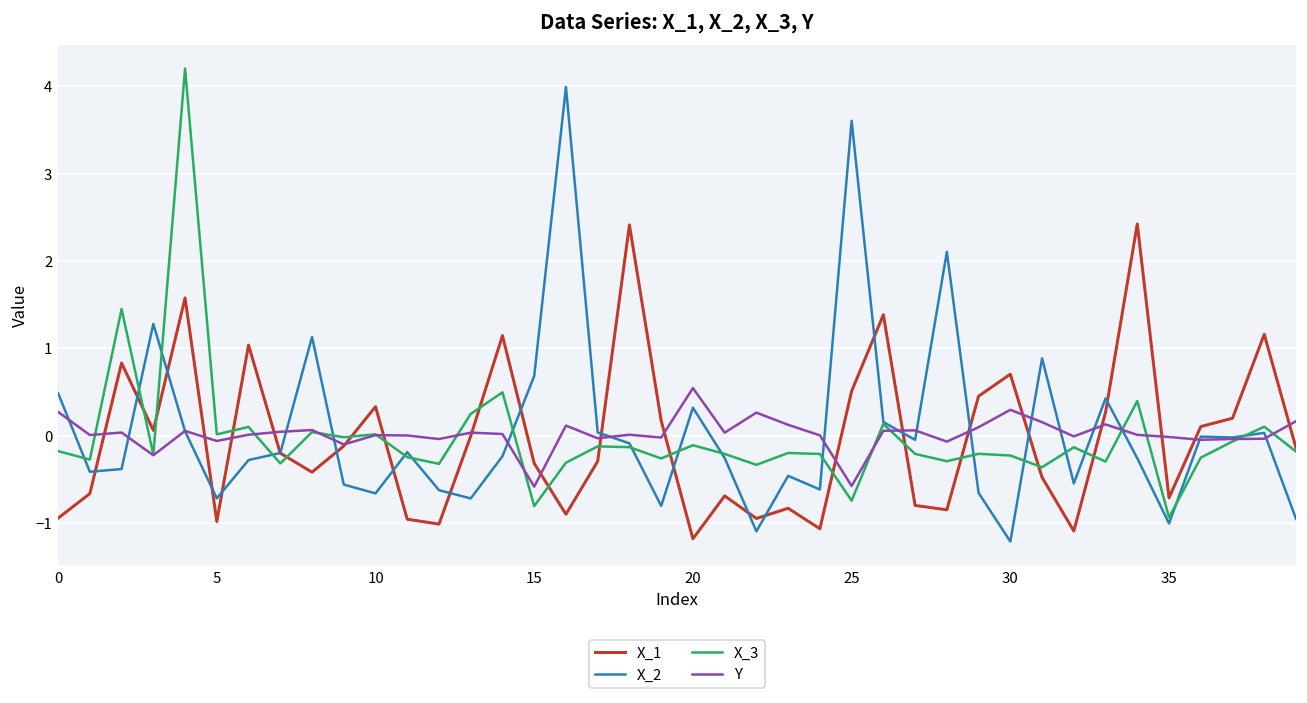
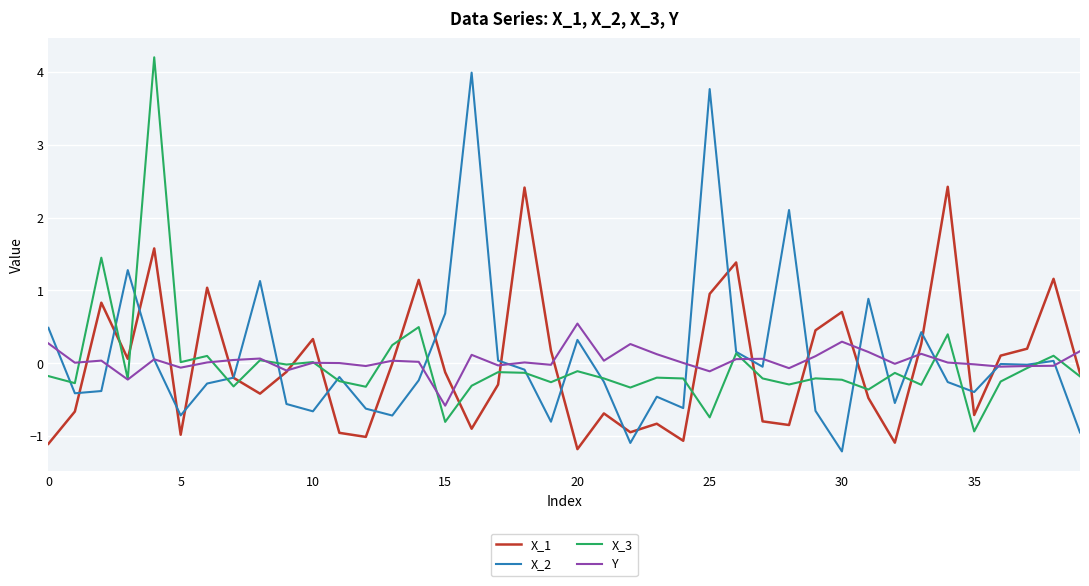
X_1, 0: -0.9 -> -1.1
X_1, 15: -0.3 -> -0.1
X_1, 25: 0.5 -> 1.0
X_2, 25: 3.6 -> 3.8
Y, 25: -0.6 -> -0.1
X_2, 35: -1.0 -> -0.4
